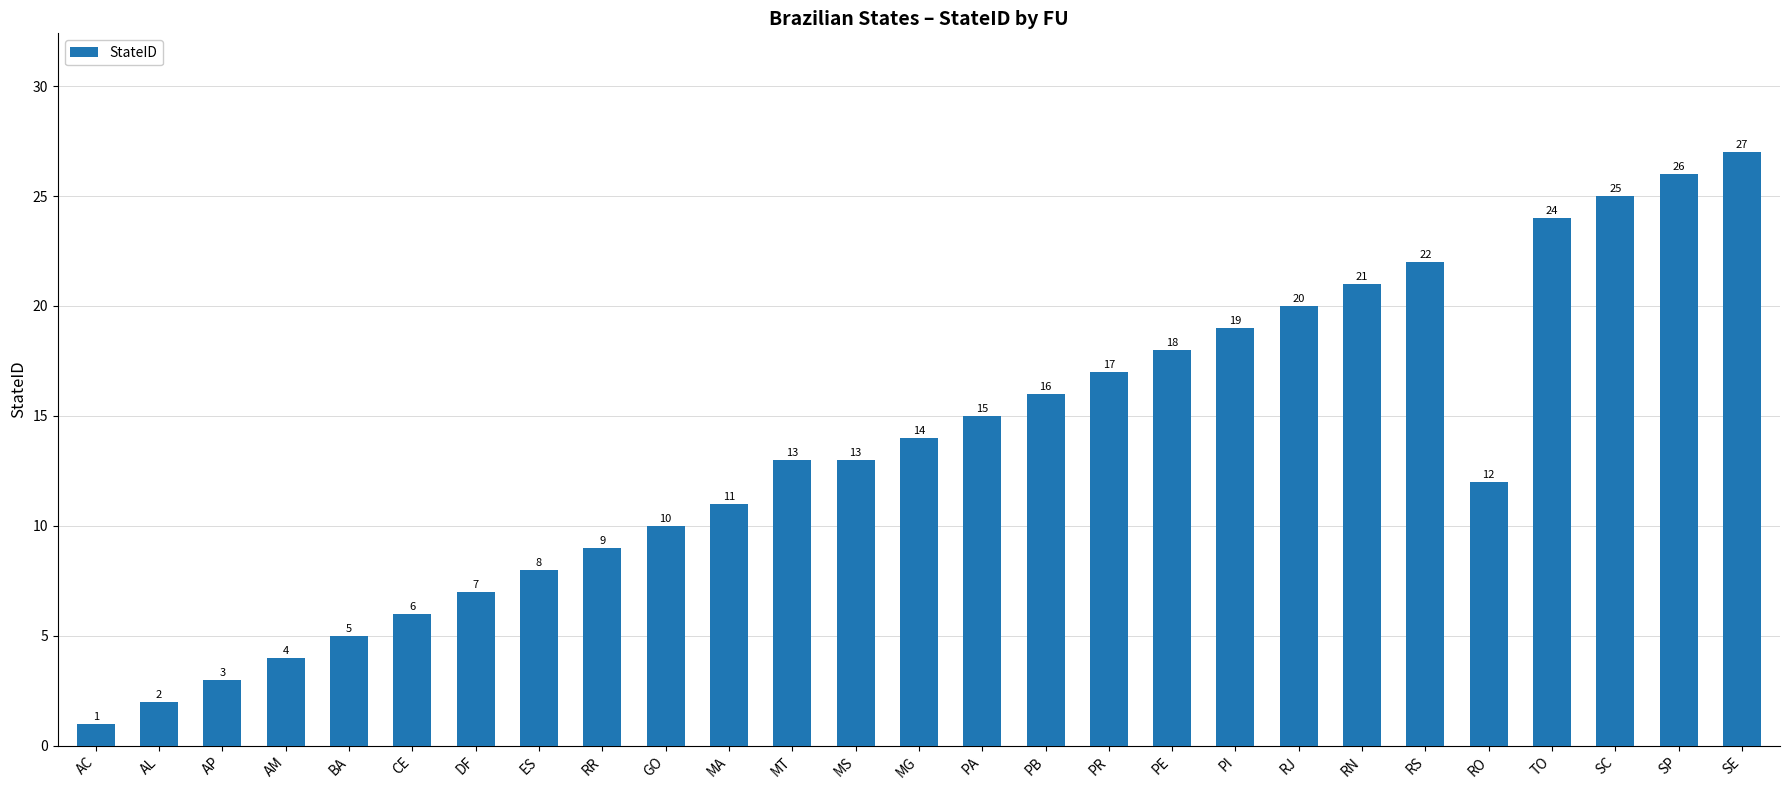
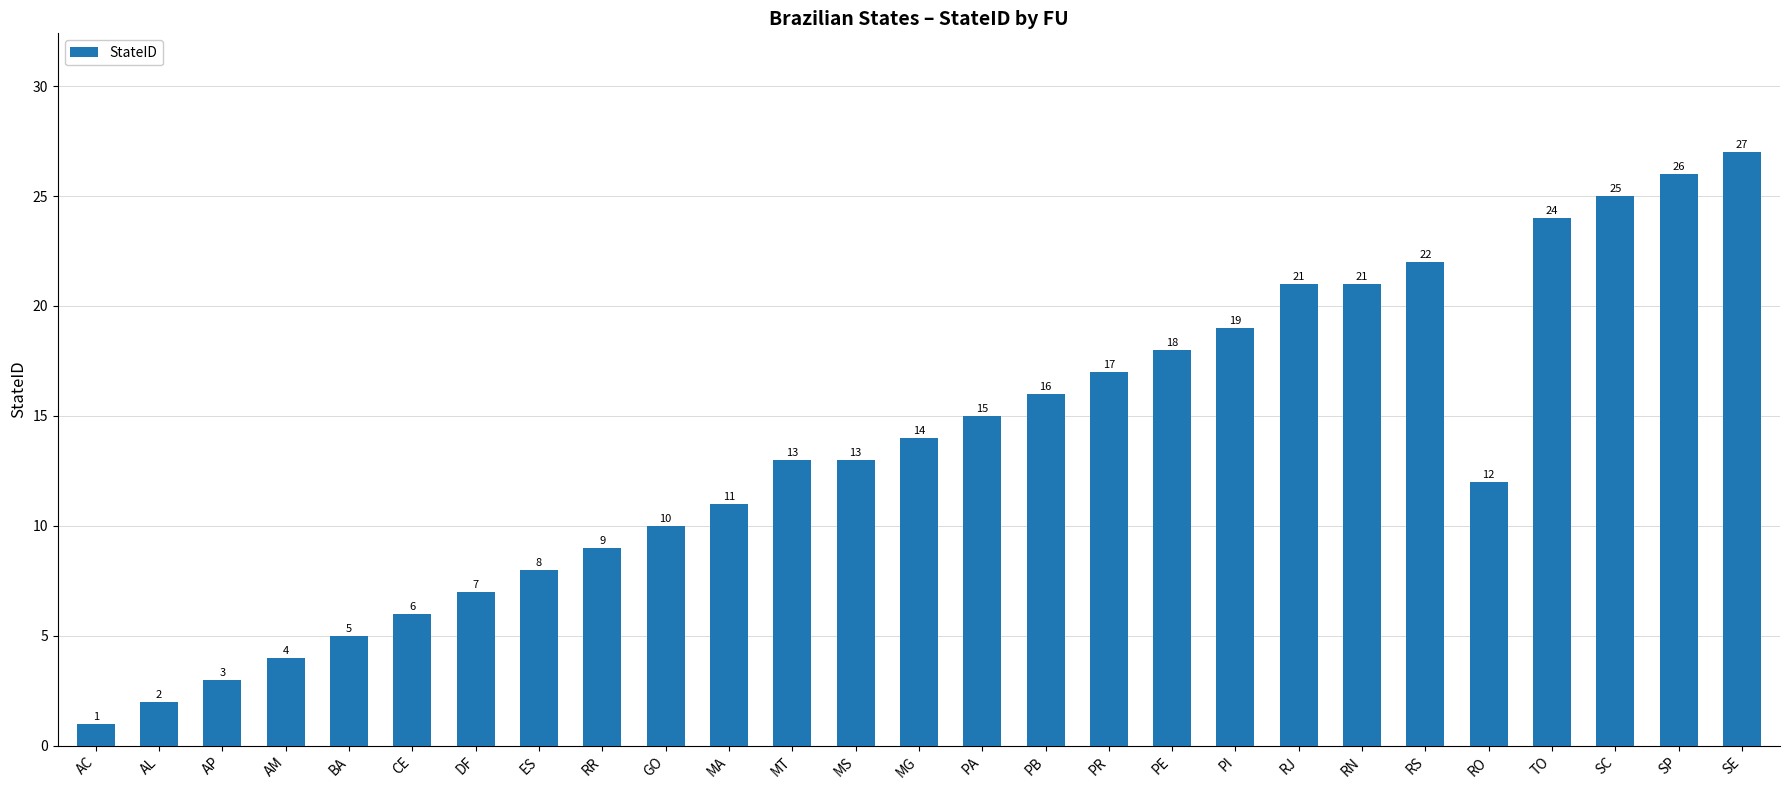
RJ: 20 -> 21
